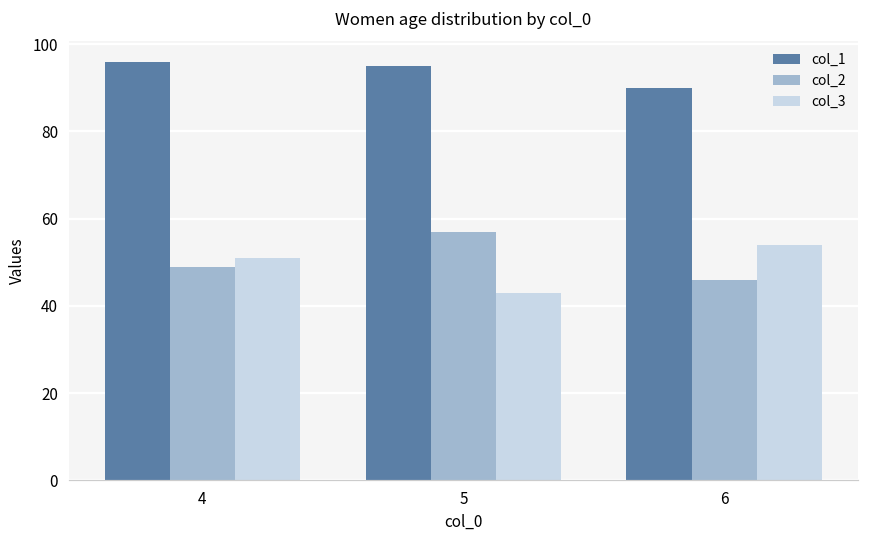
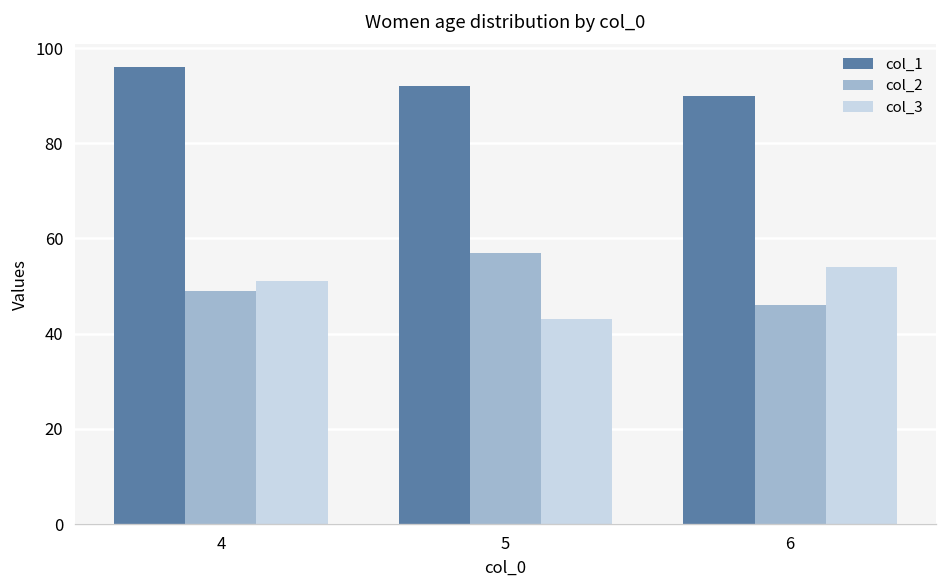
col_1, 5: 95 -> 92
